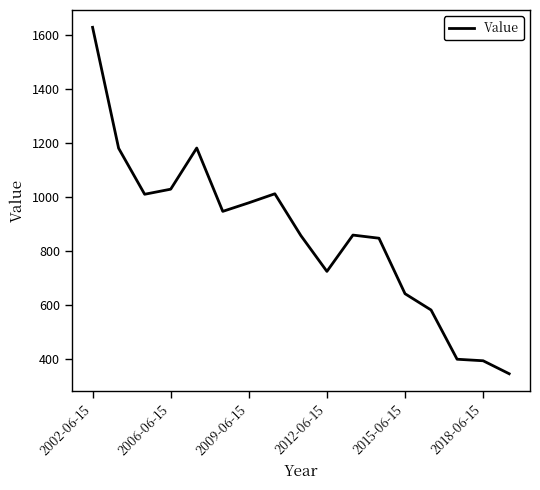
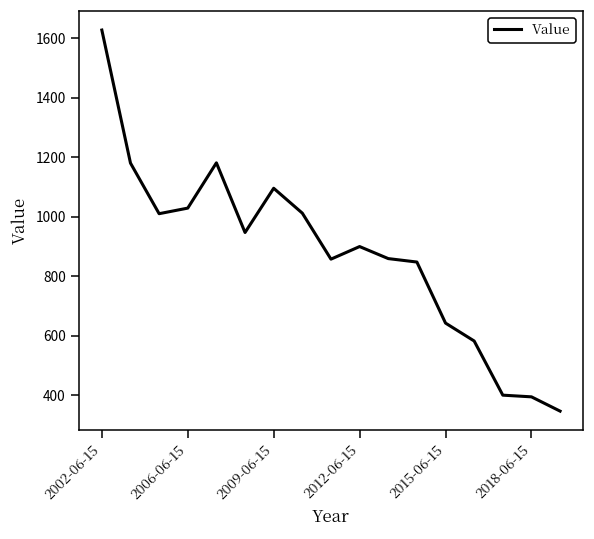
2009-06-15: 980 -> 1100
2012-06-15: 730 -> 900
